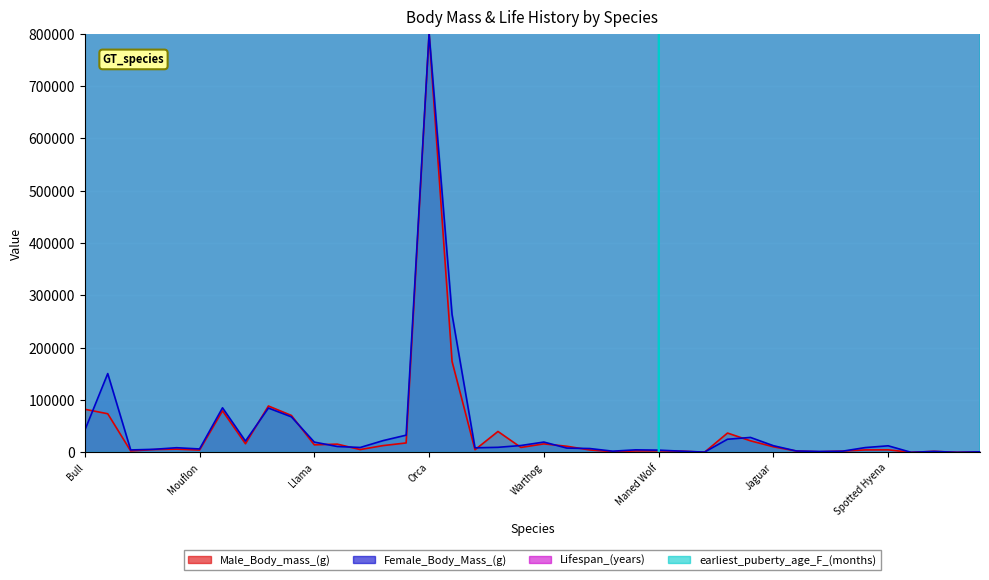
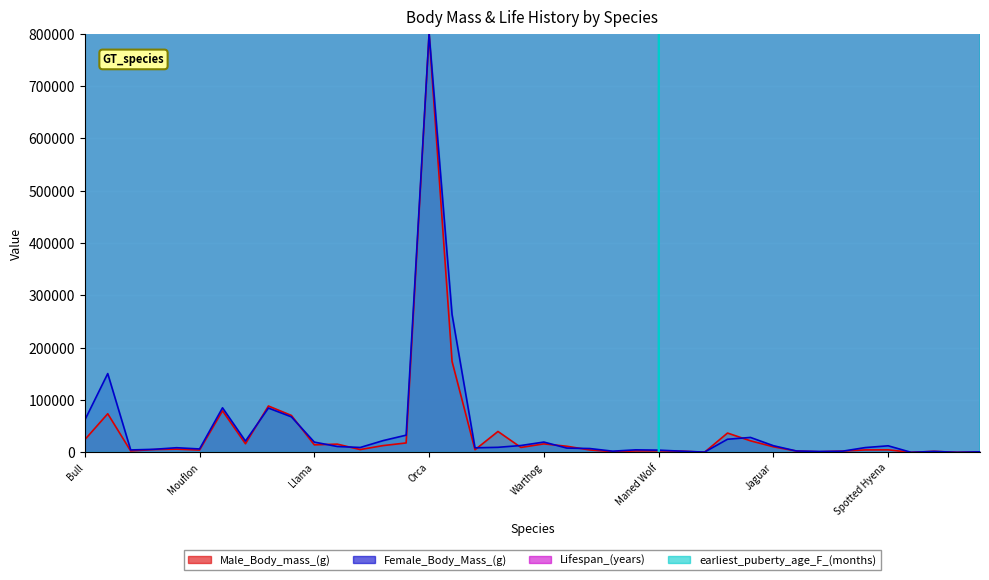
Male_Body_mass_(g), Bull: 80000 -> 20000
Female_Body_Mass_(g), Bull: 40000 -> 60000
